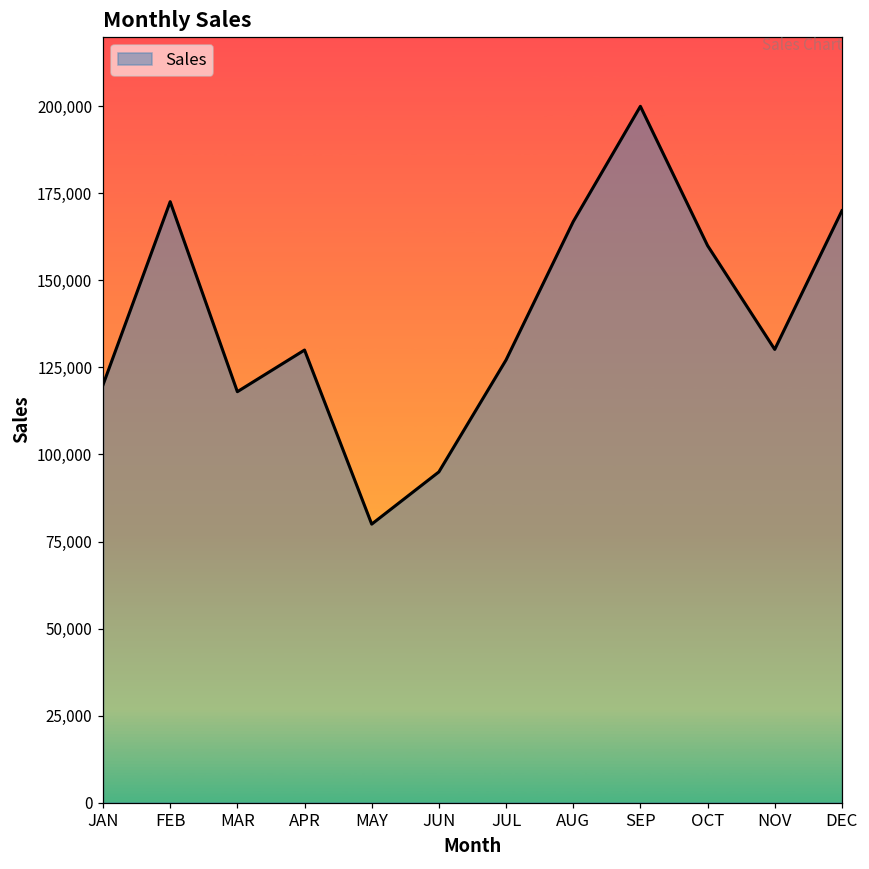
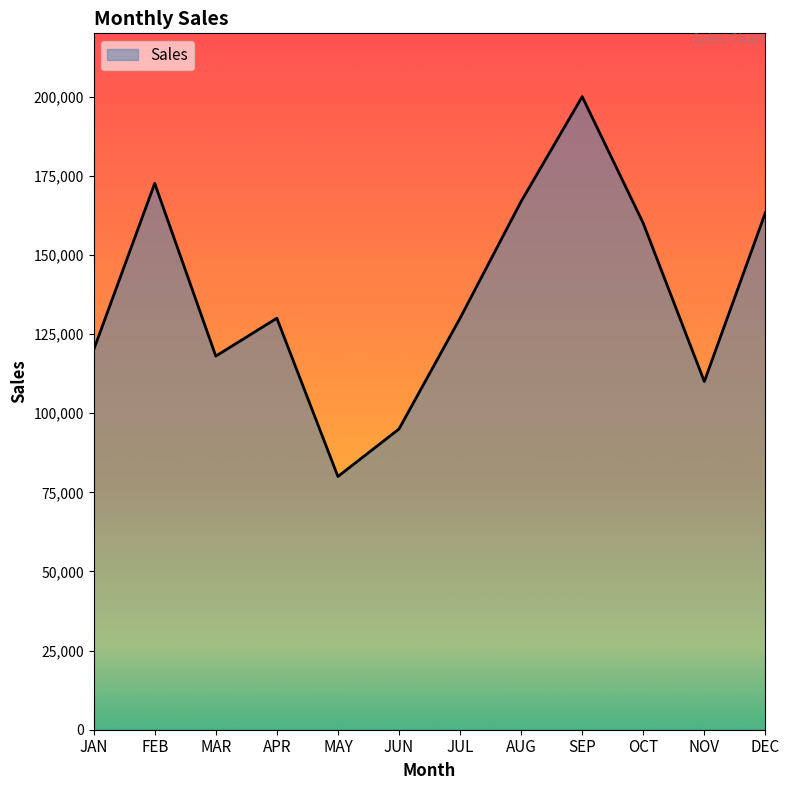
JUL: 127,000 -> 130,000
NOV: 130,000 -> 110,000
DEC: 170,000 -> 163,000
